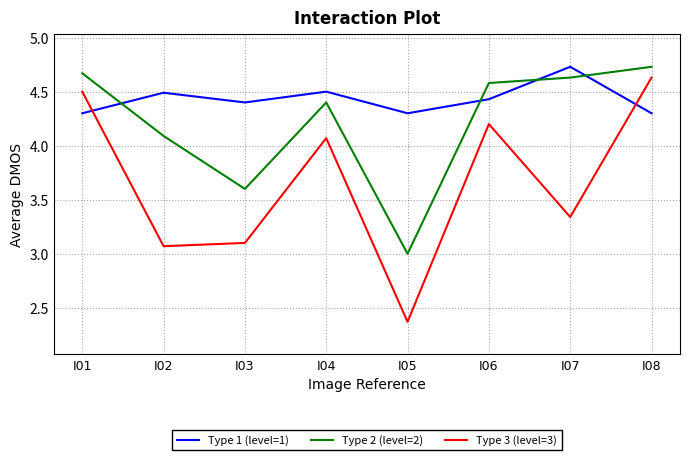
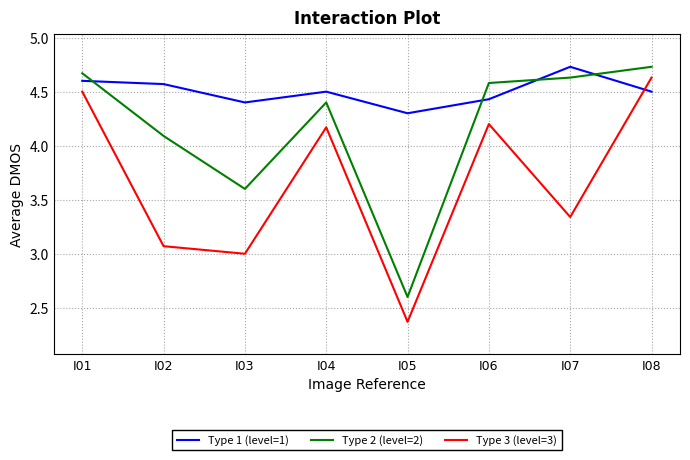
Type 1 (level=1), I01: 4.3 -> 4.6
Type 1 (level=1), I02: 4.49 -> 4.57
Type 3 (level=3), I03: 3.1 -> 3.0
Type 3 (level=3), I04: 4.07 -> 4.17
Type 2 (level=2), I05: 3.0 -> 2.6
Type 1 (level=1), I08: 4.3 -> 4.5
